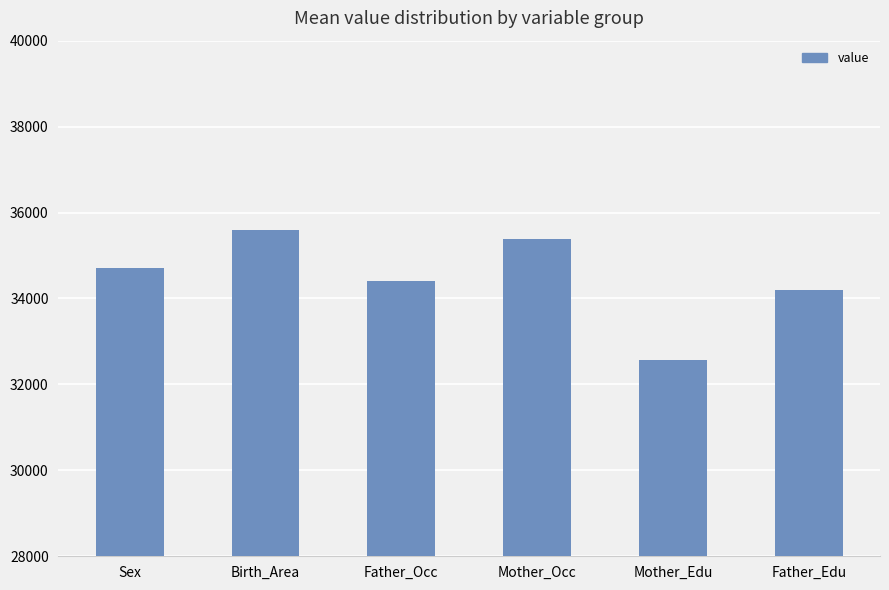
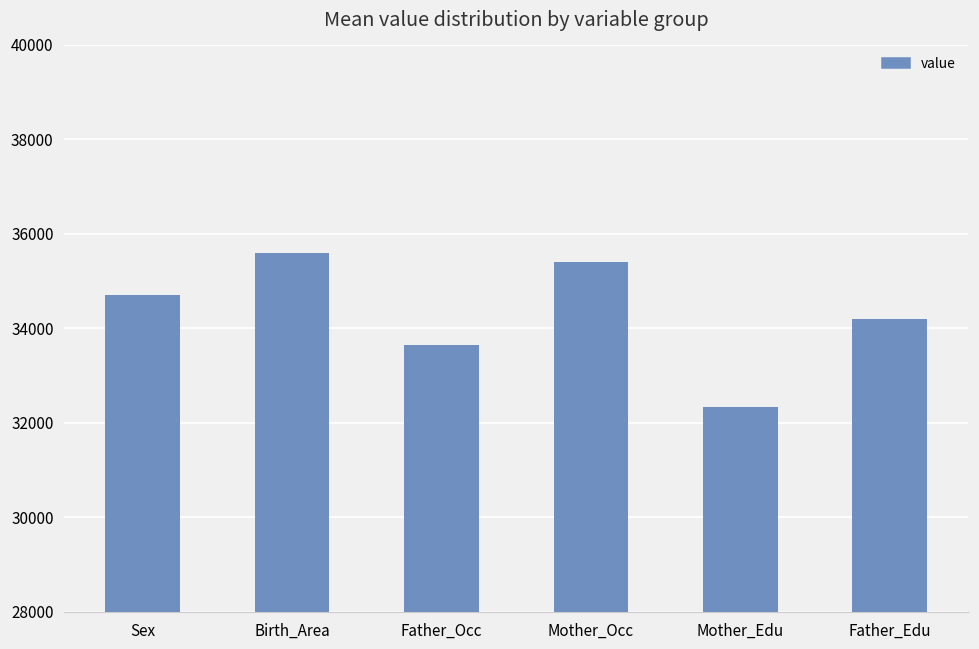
Father_Occ: 34400 -> 33700
Mother_Edu: 32600 -> 32300
